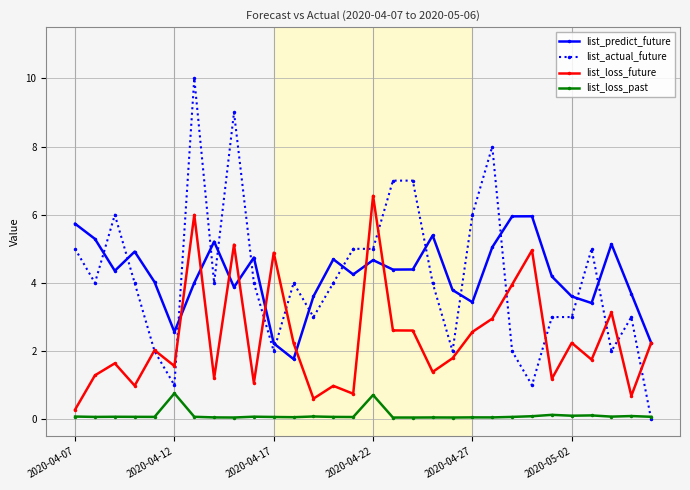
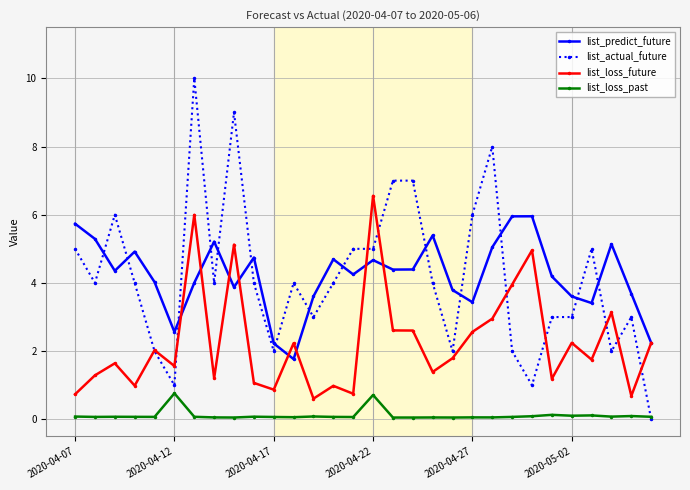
list_loss_future, 2020-04-07: 0.3 -> 0.7
list_loss_future, 2020-04-17: 4.9 -> 0.9
